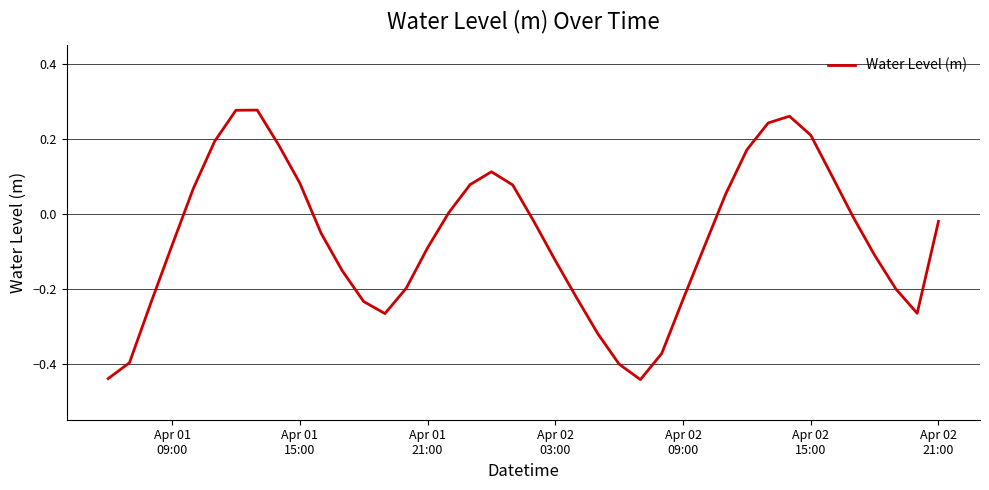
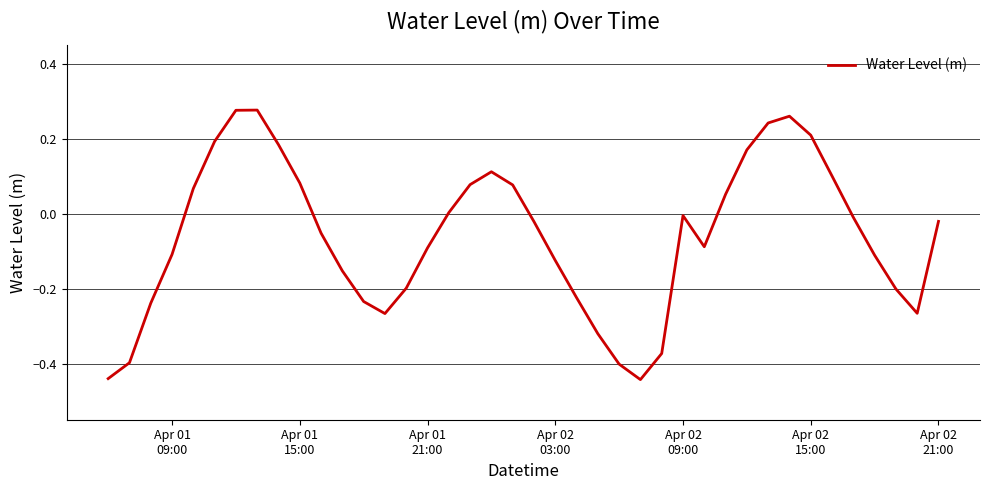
Apr 01 09:00: -0.08 -> -0.11
Apr 02 09:00: -0.23 -> 0.00
